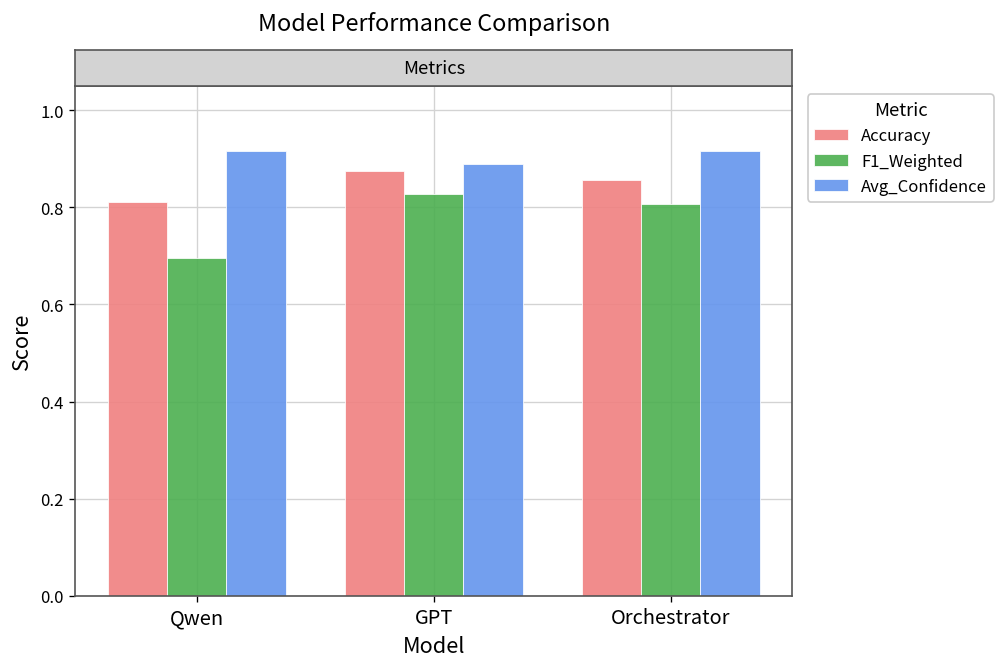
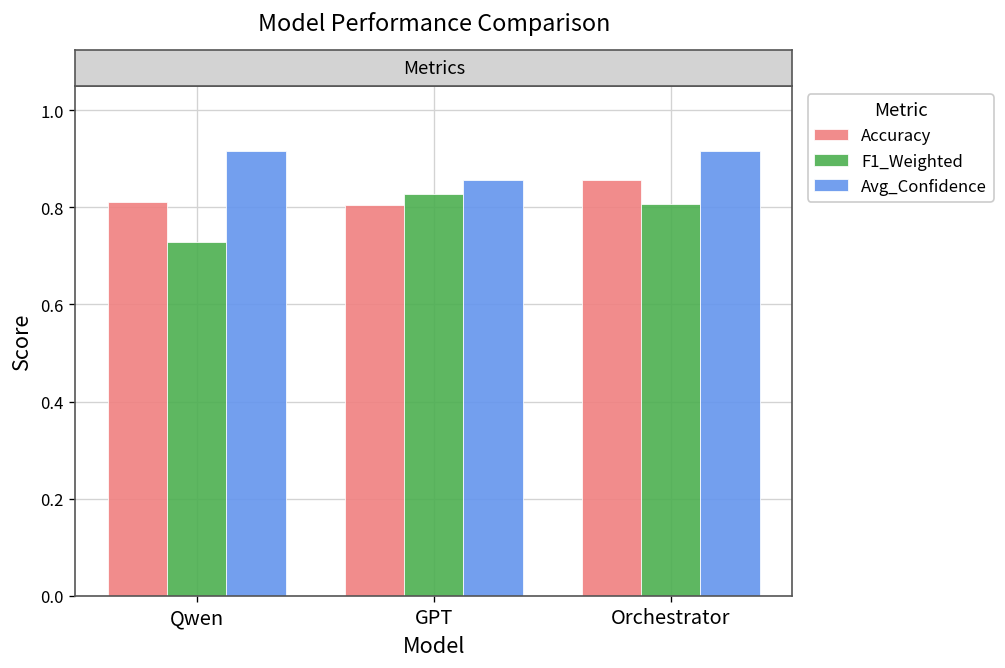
F1_Weighted, Qwen: 0.69 -> 0.73
Accuracy, GPT: 0.88 -> 0.80
Avg_Confidence, GPT: 0.89 -> 0.86
